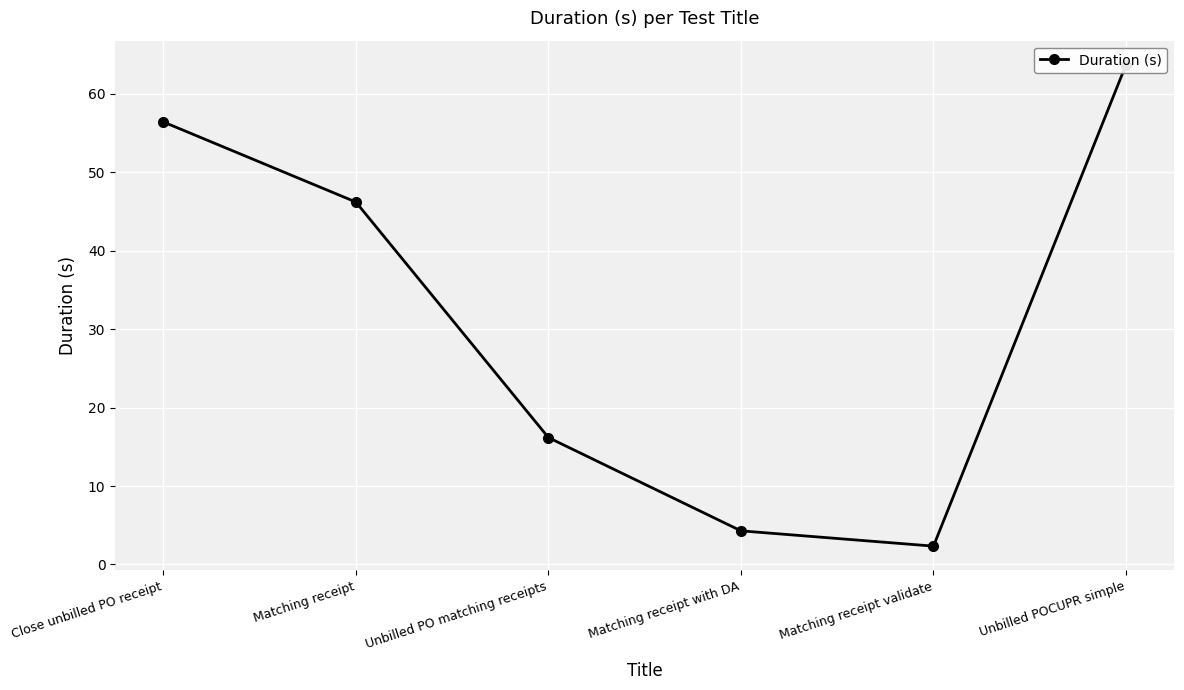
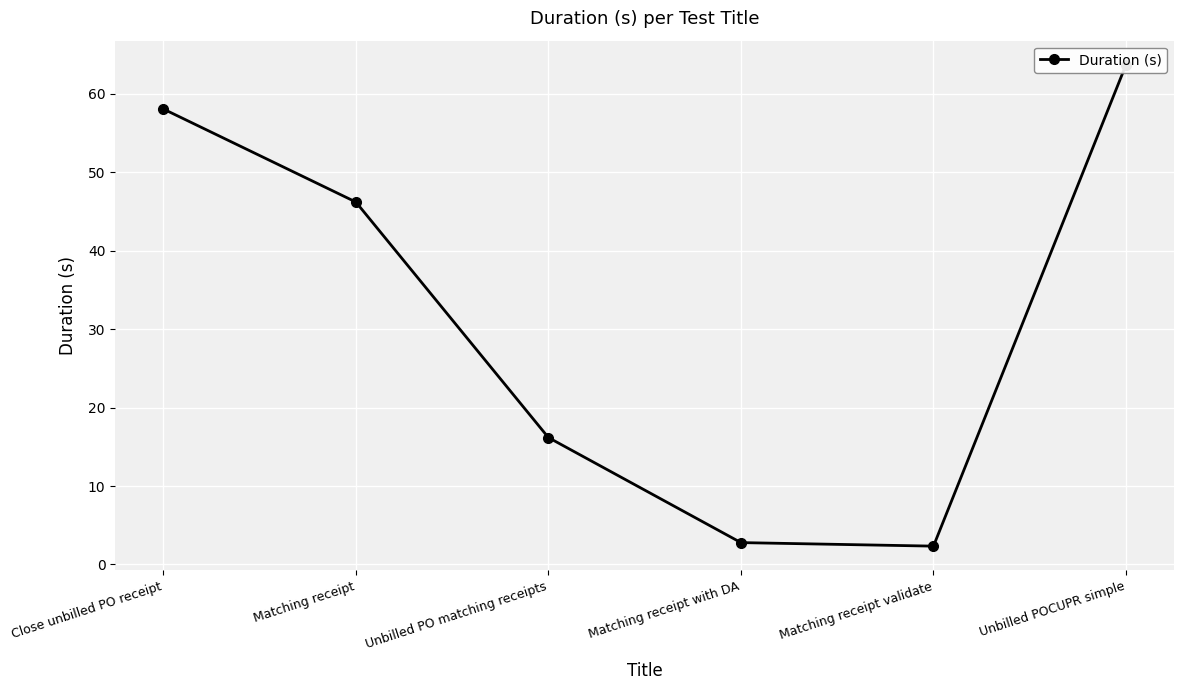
Close unbilled PO receipt: 56 -> 58
Matching receipt with DA: 4 -> 3
